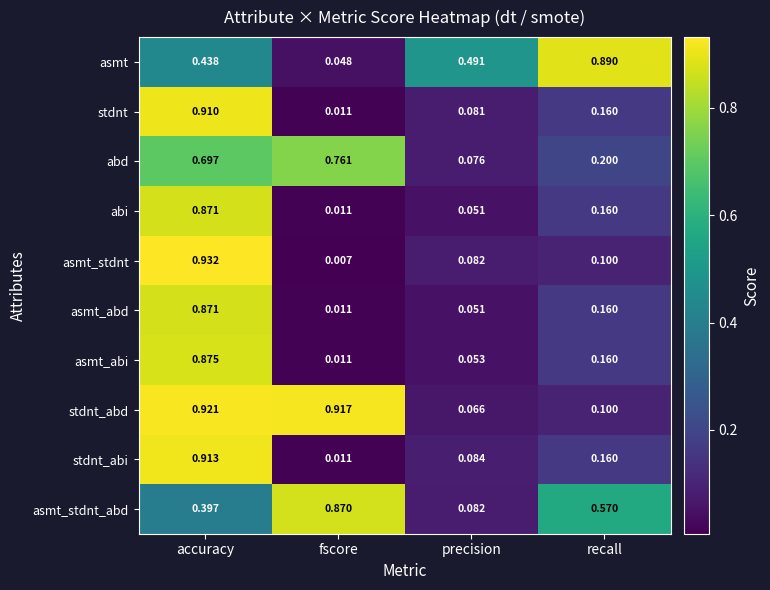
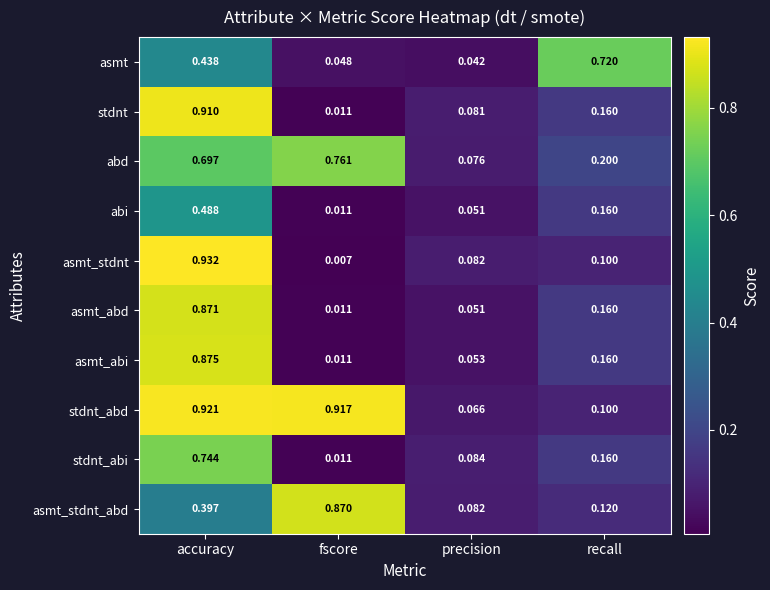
asmt, precision: 0.491 -> 0.042
asmt, recall: 0.890 -> 0.720
abi, accuracy: 0.871 -> 0.488
stdnt_abi, accuracy: 0.913 -> 0.744
asmt_stdnt_abd, recall: 0.570 -> 0.120
